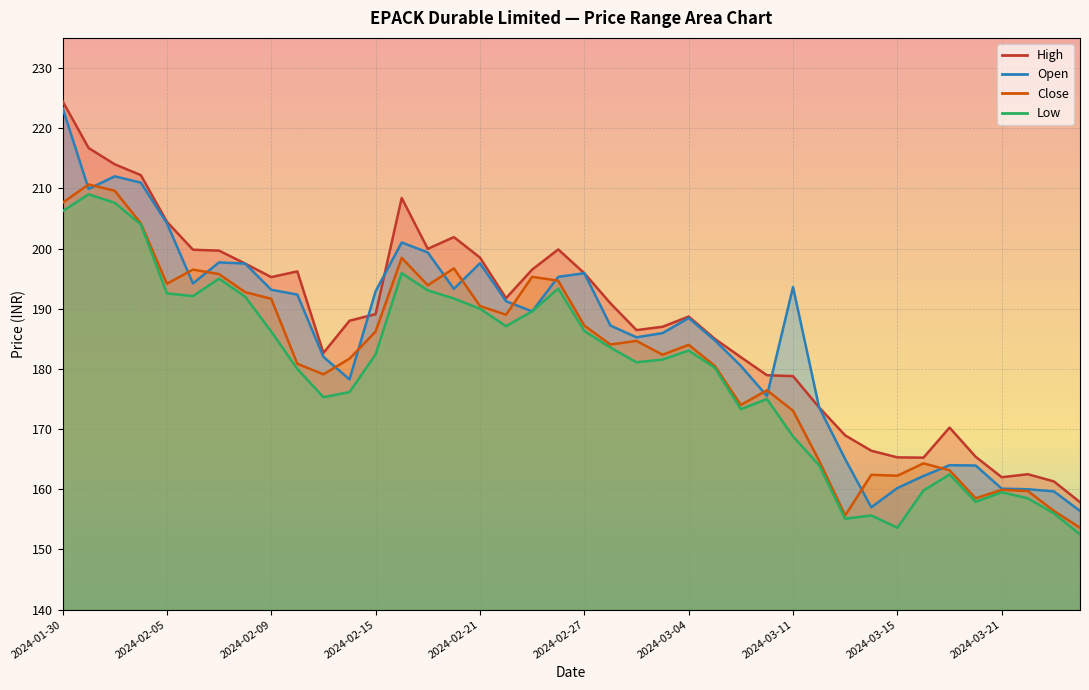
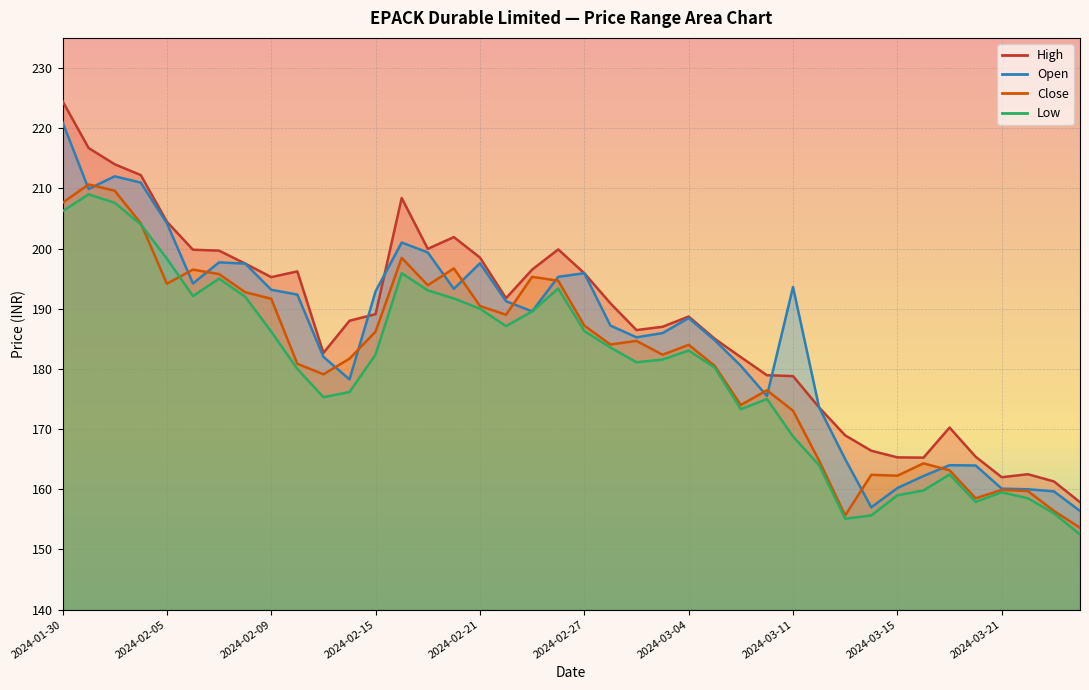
Open, 2024-01-30: 223 -> 221
Low, 2024-02-05: 193 -> 198
Low, 2024-03-15: 154 -> 159
